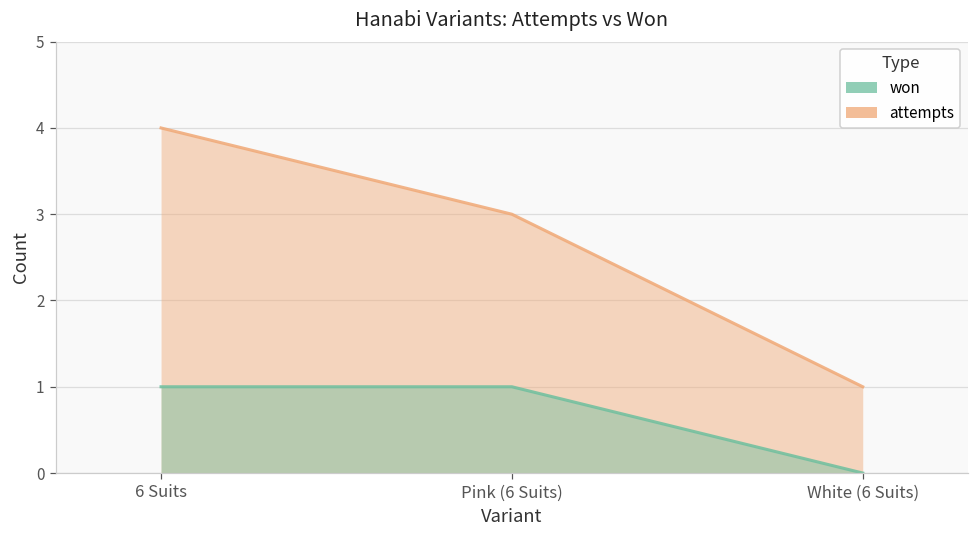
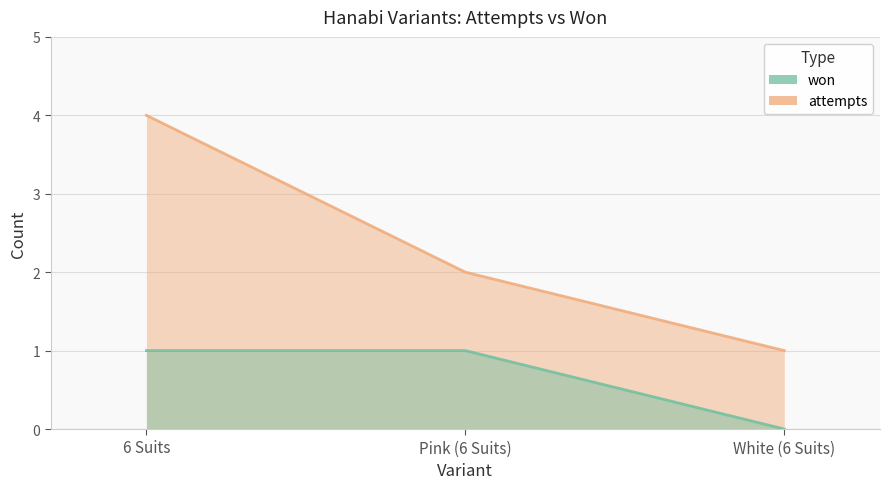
attempts, Pink (6 Suits): 3 -> 2
